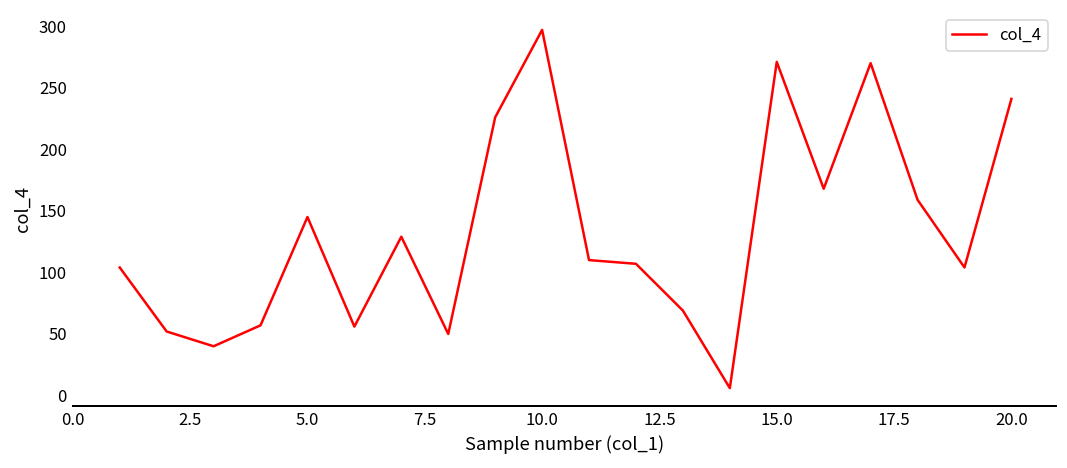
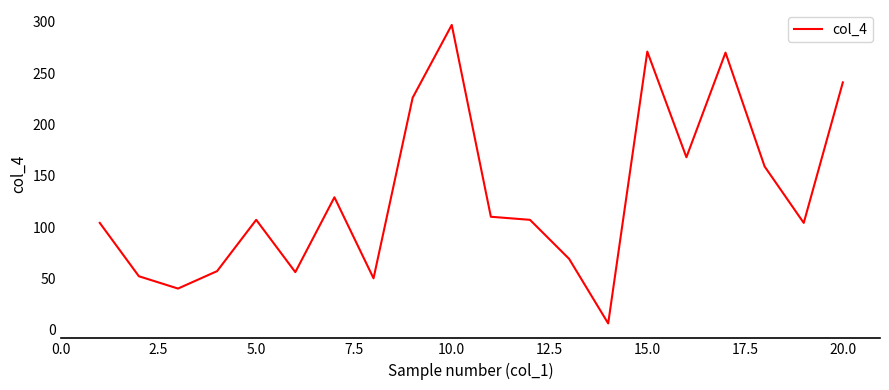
5.0: 145 -> 107
